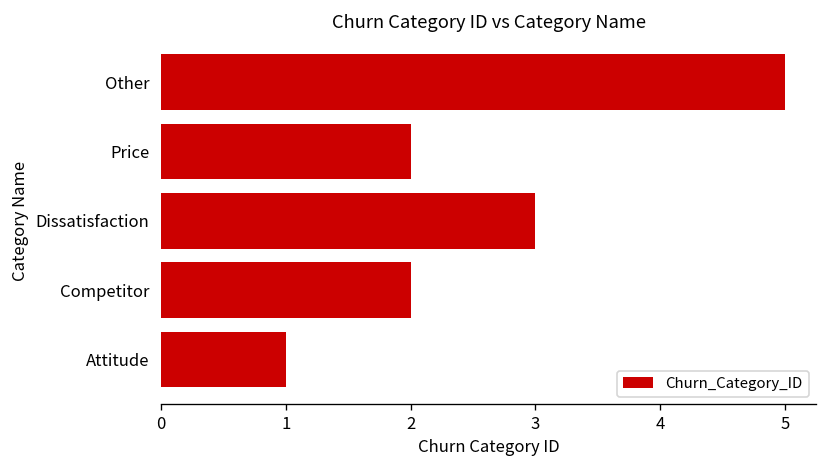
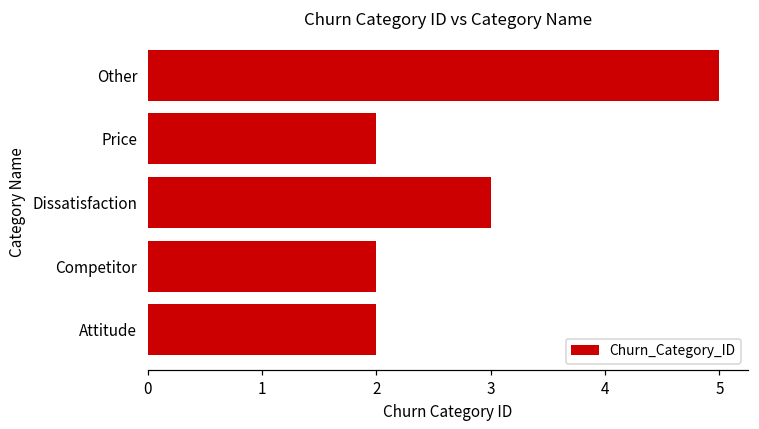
Attitude: 1 -> 2
